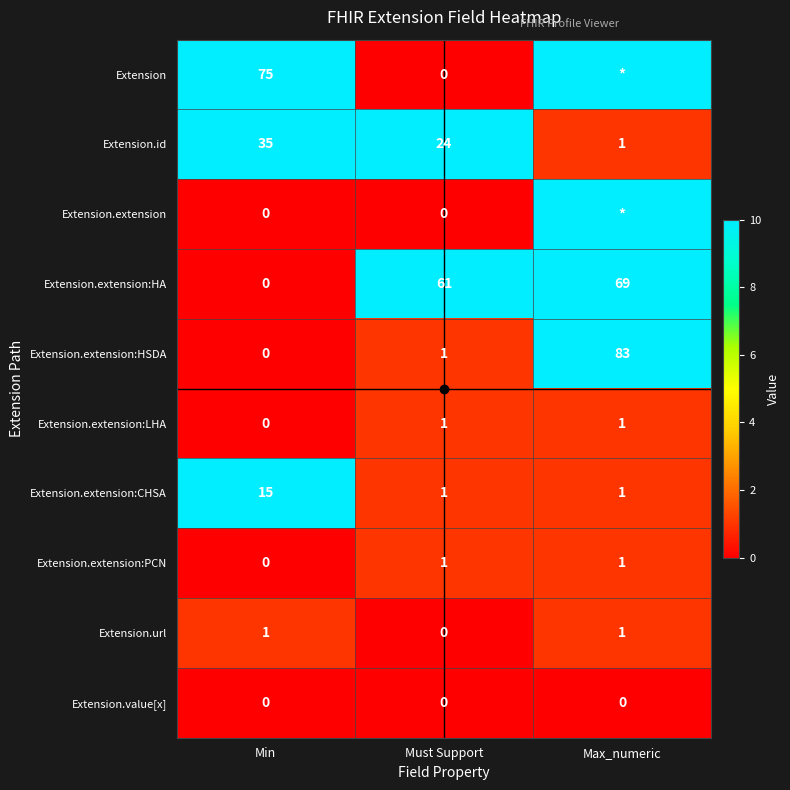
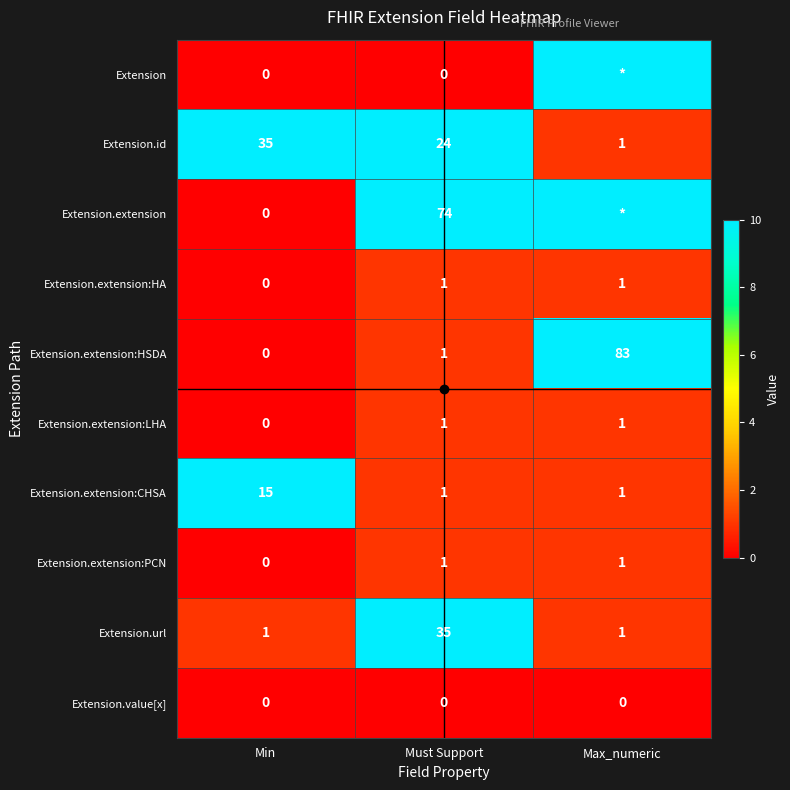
Extension, Min: 75 -> 0
Extension.extension, Must Support: 0 -> 74
Extension.extension:HA, Must Support: 61 -> 1
Extension.extension:HA, Max_numeric: 69 -> 1
Extension.url, Must Support: 0 -> 35
